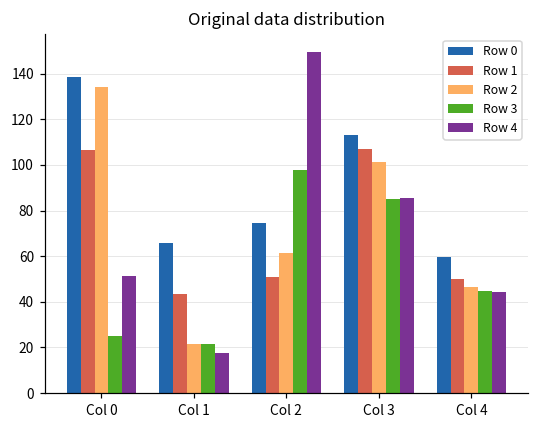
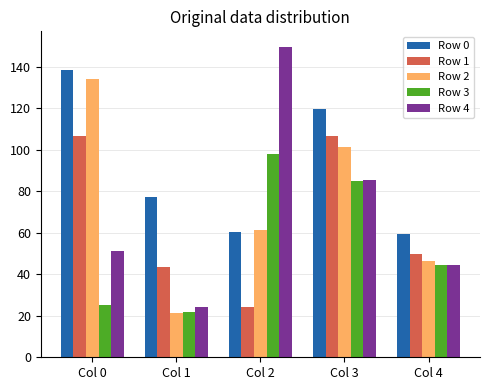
Row 0, Col 1: 66 -> 78
Row 4, Col 1: 18 -> 24
Row 0, Col 2: 75 -> 60
Row 1, Col 2: 51 -> 24
Row 0, Col 3: 113 -> 120
